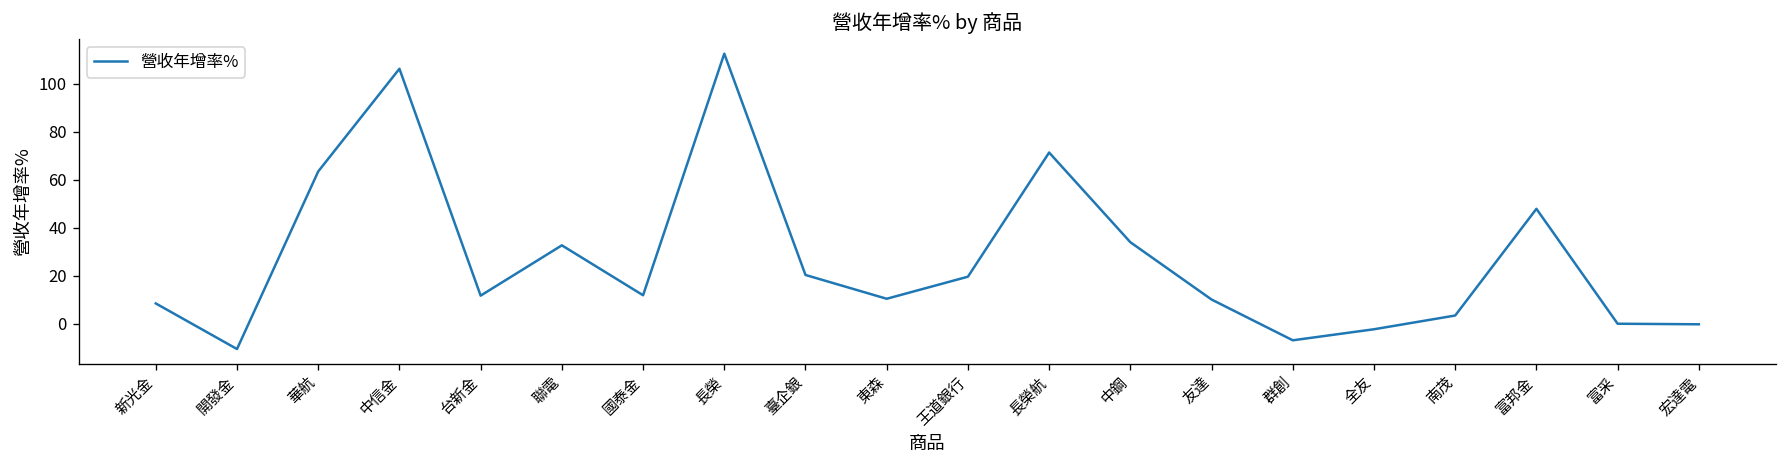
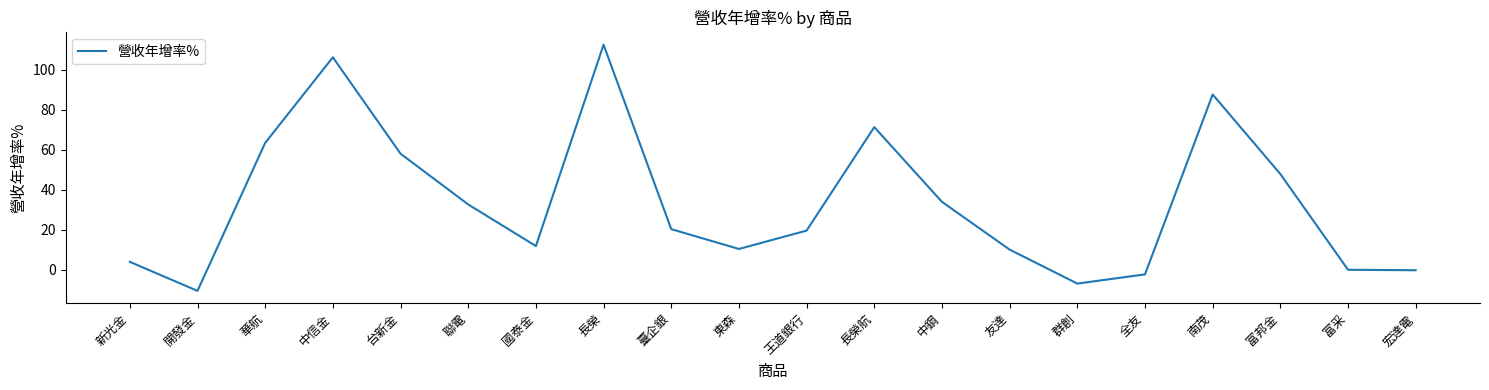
新光金: 8 -> 4
台新金: 12 -> 58
南茂: 3 -> 88
